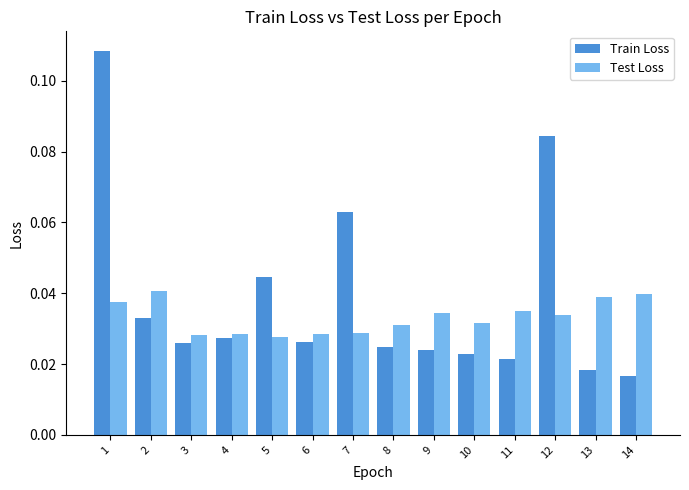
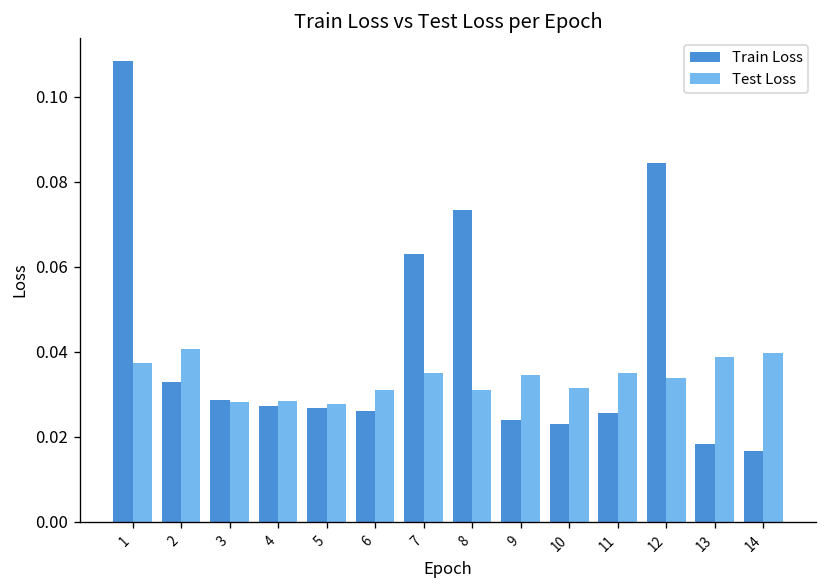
Train Loss, 3: 0.026 -> 0.029
Train Loss, 5: 0.045 -> 0.027
Test Loss, 6: 0.029 -> 0.031
Test Loss, 7: 0.029 -> 0.035
Train Loss, 8: 0.025 -> 0.073
Train Loss, 11: 0.022 -> 0.026
